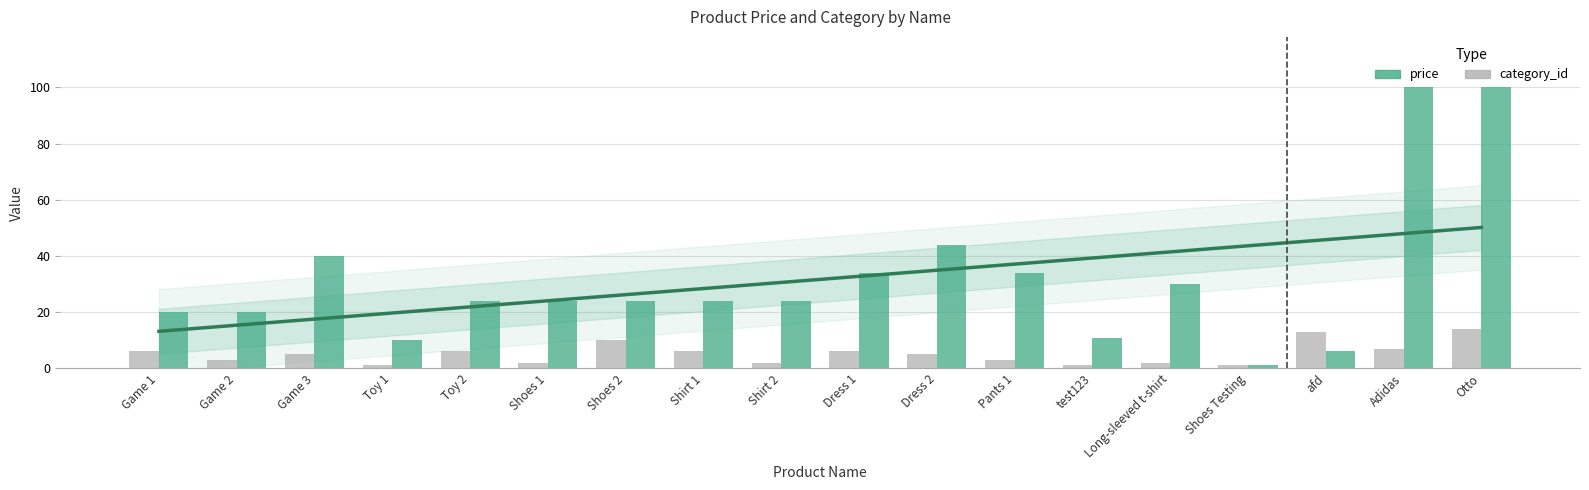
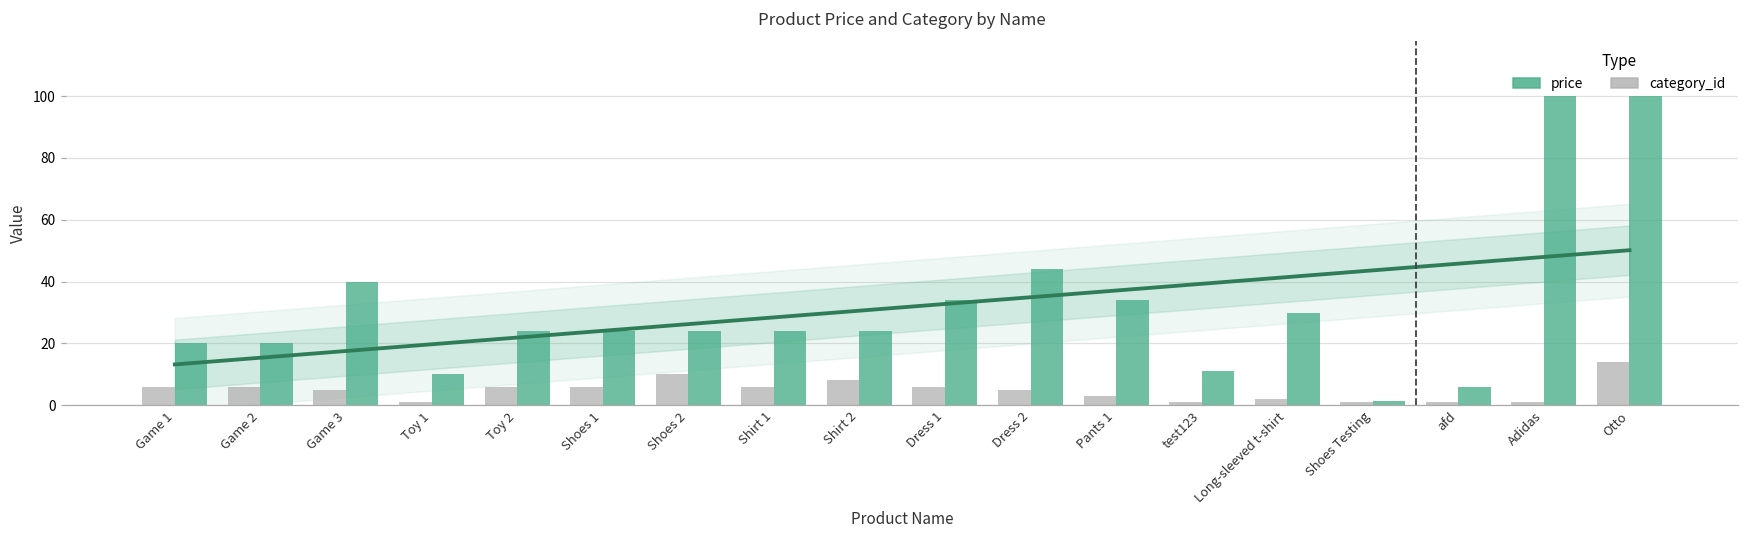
category_id, Game 2: 3 -> 6
category_id, Shoes 1: 2 -> 6
category_id, Shirt 2: 2 -> 8
category_id, afd: 13 -> 1
category_id, Adidas: 7 -> 1
